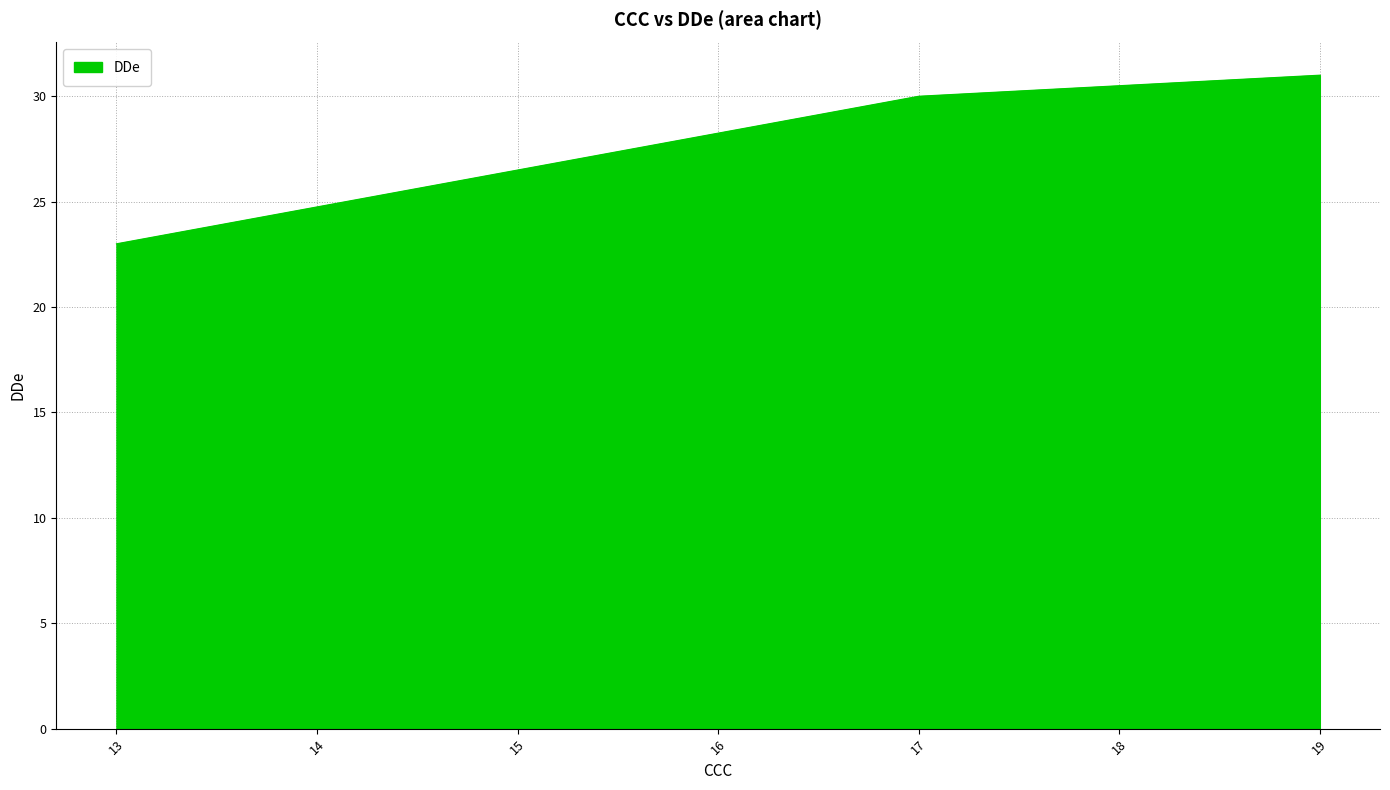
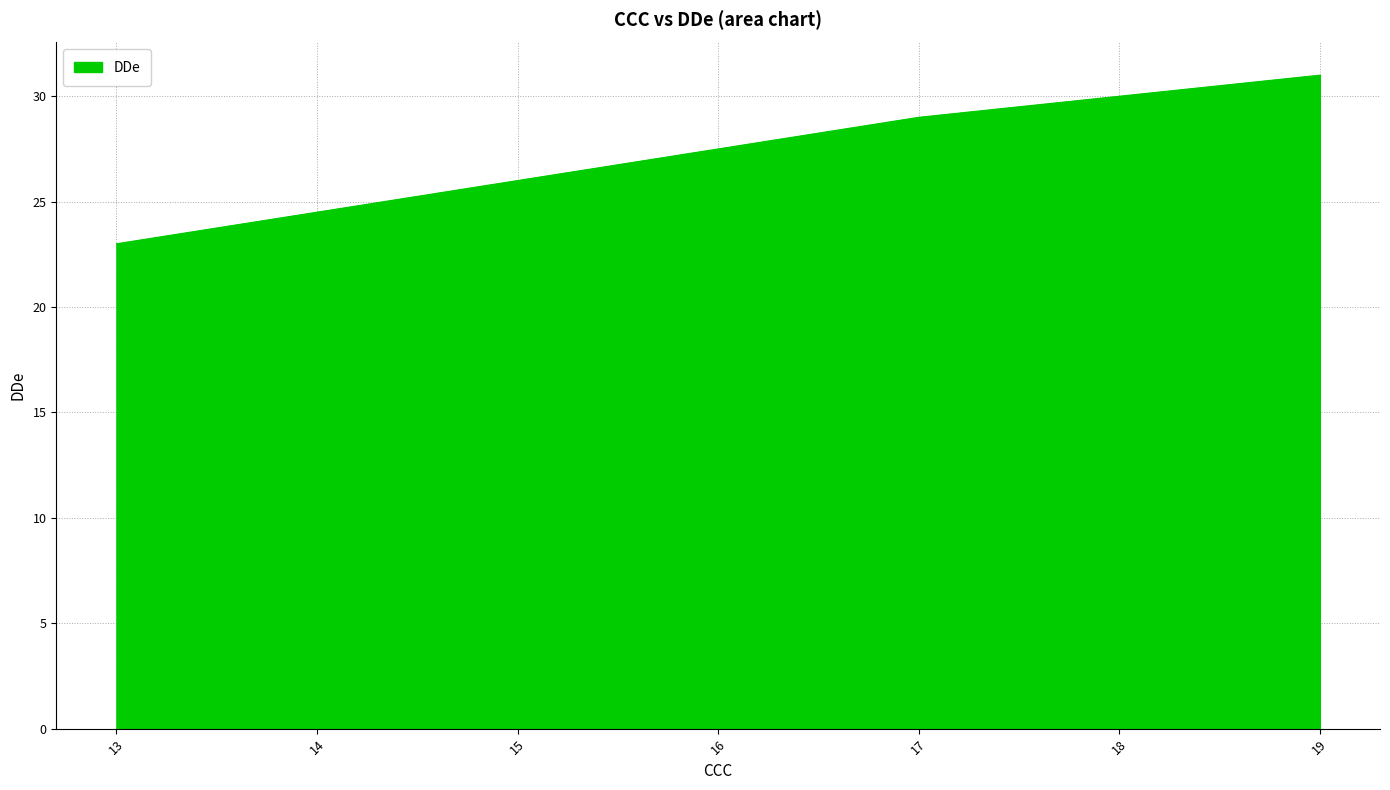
17: 30 -> 29
